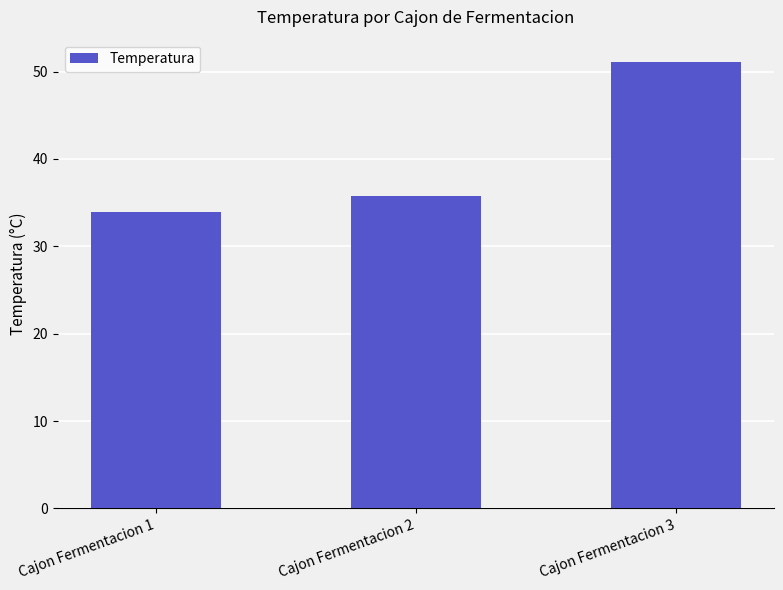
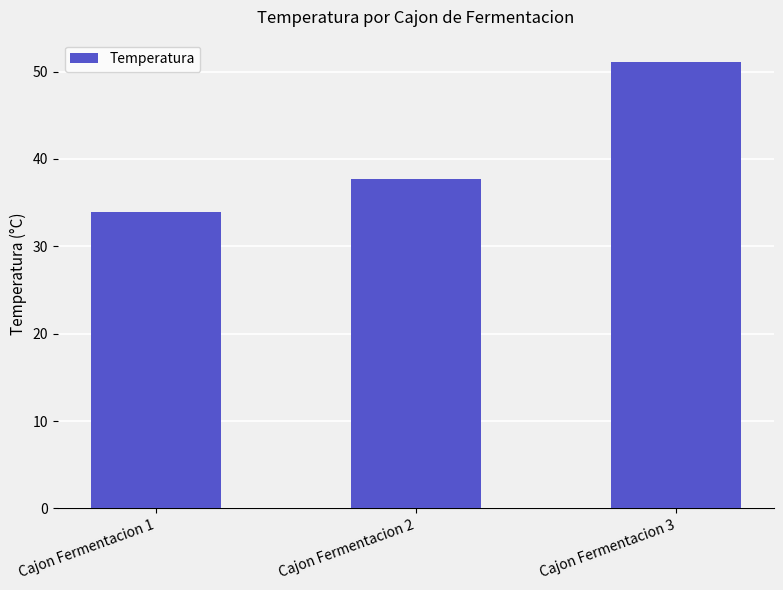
Cajon Fermentacion 2: 36 -> 38
